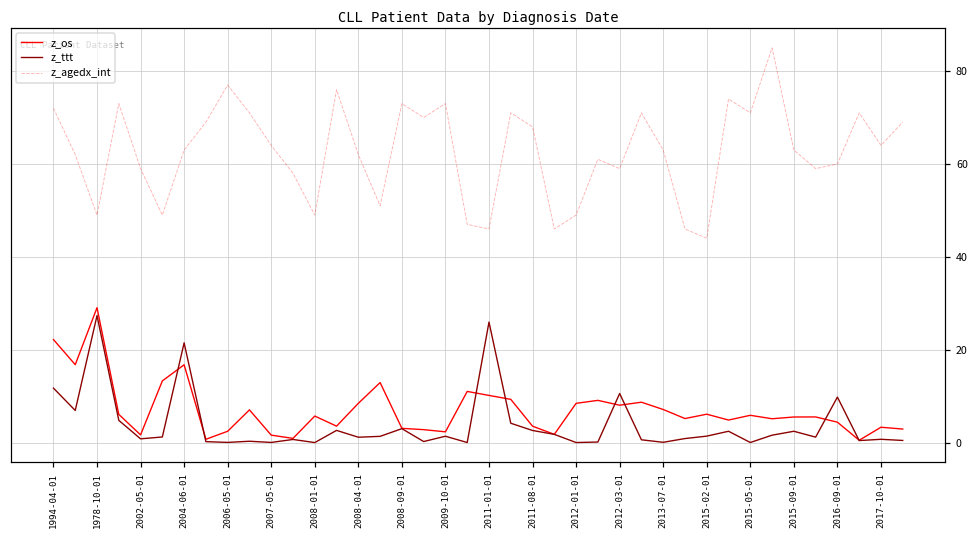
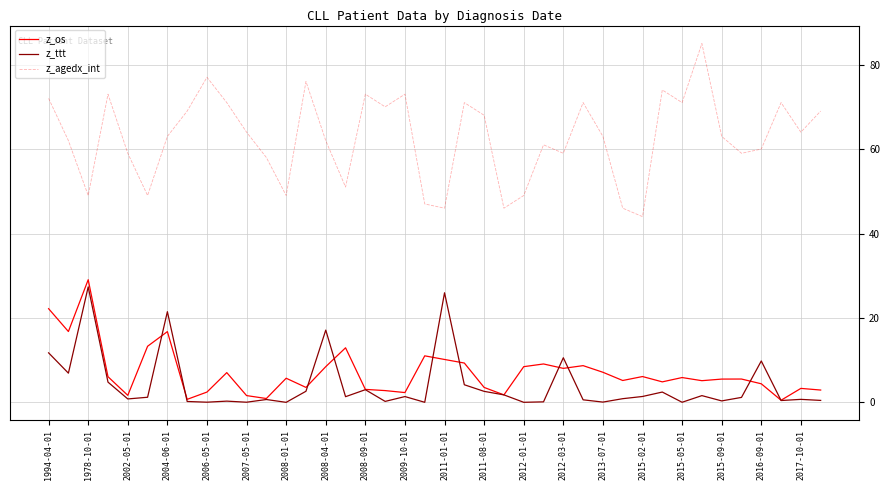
z_ttt, 2008-04-01: 1 -> 17
z_ttt, 2015-09-01: 2 -> 0
